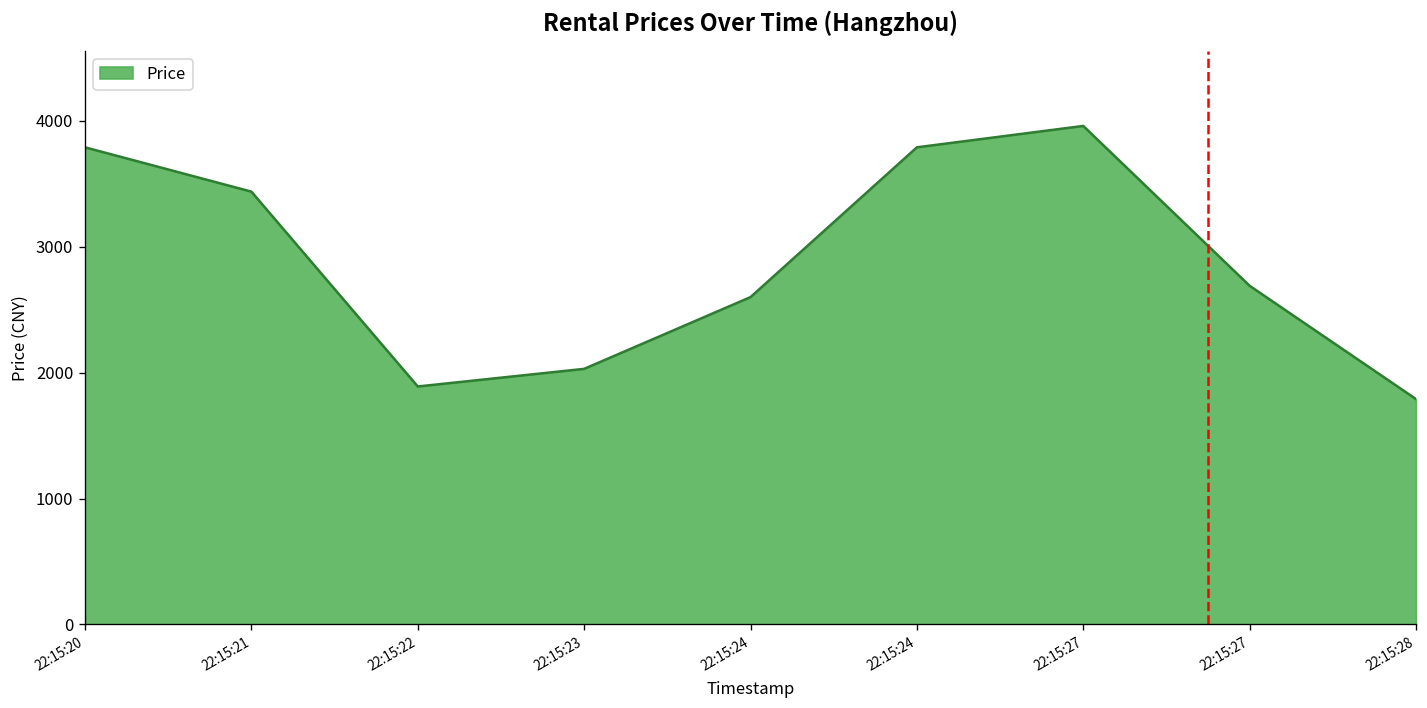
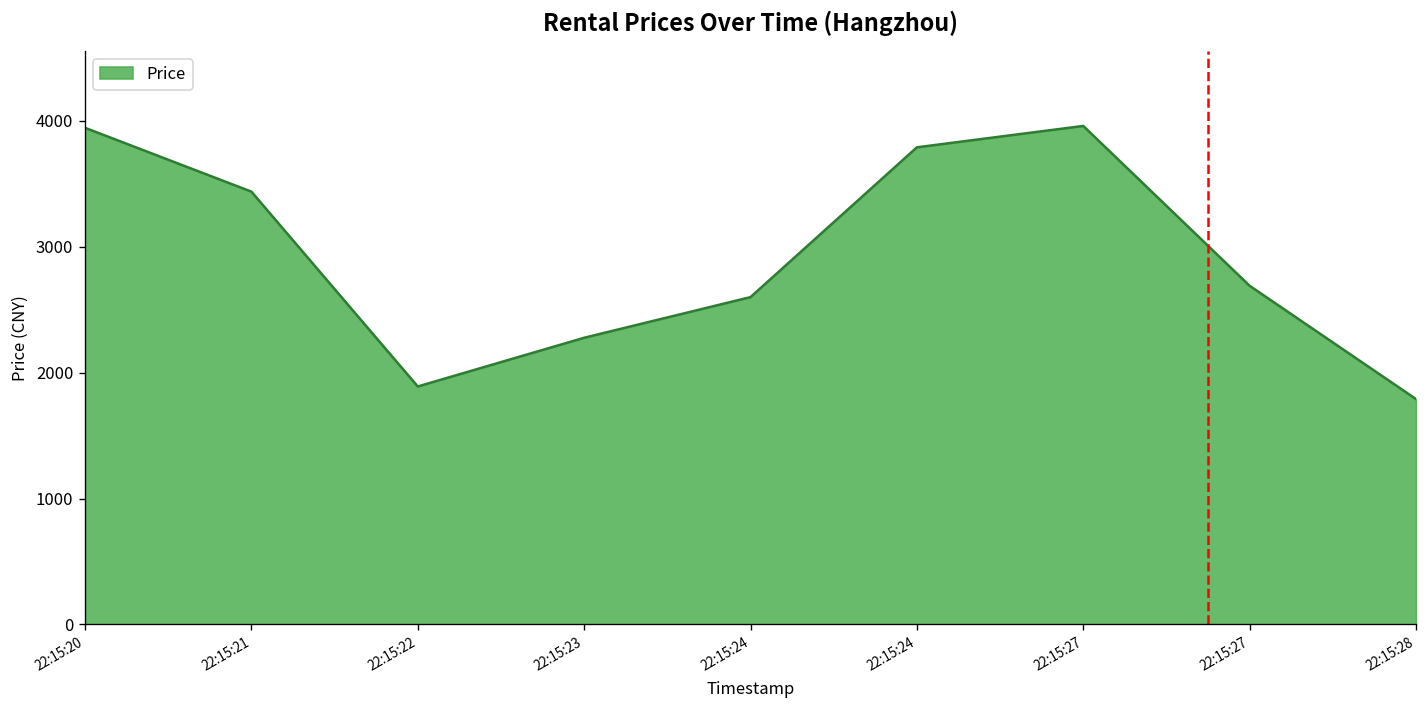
22:15:20: 3790 -> 3950
22:15:23: 2030 -> 2280
